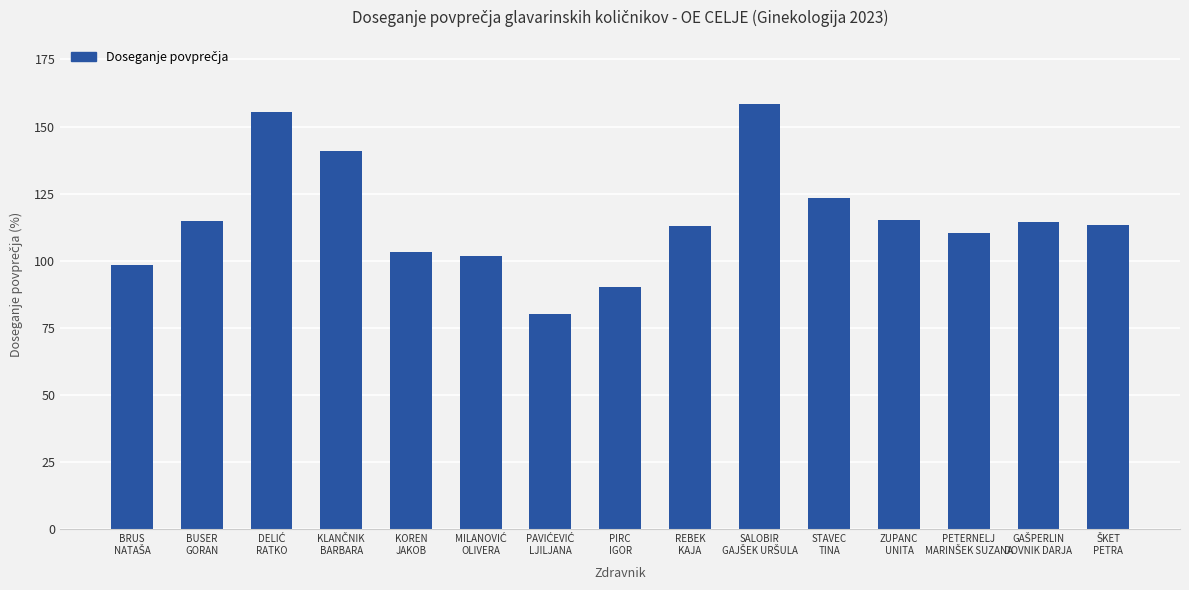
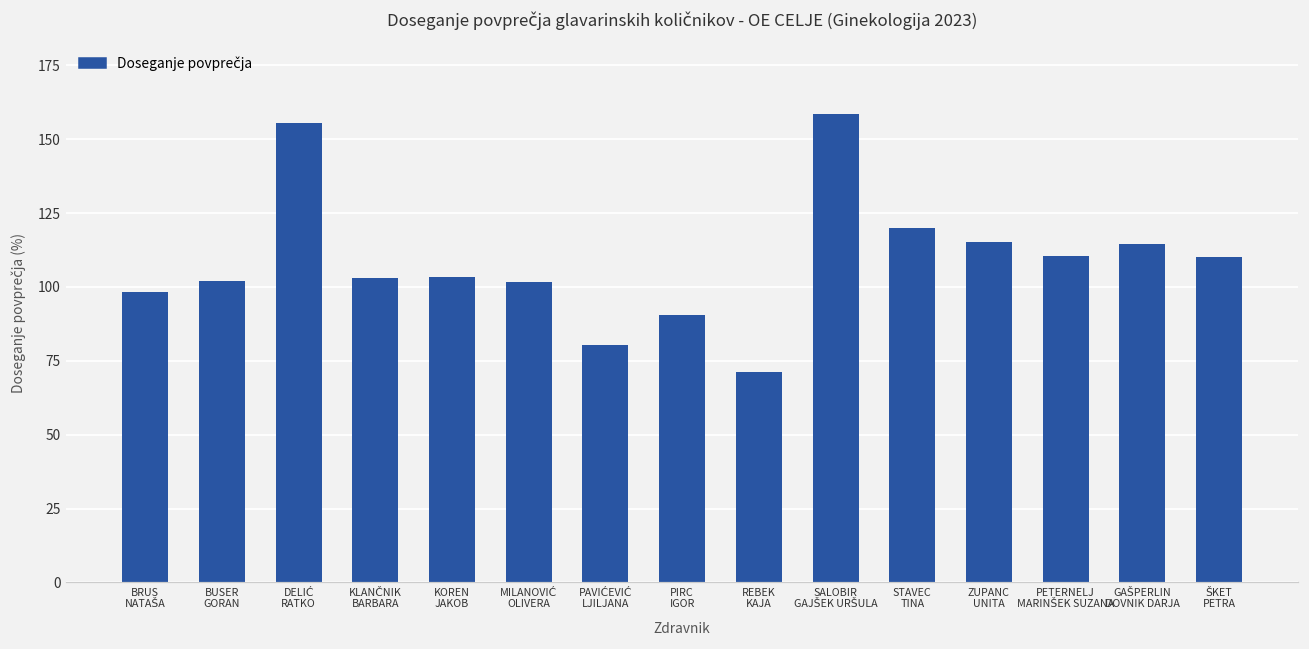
BUSER GORAN: 115 -> 102
KLANČNIK BARBARA: 141 -> 103
REBEK KAJA: 113 -> 71
STAVEC TINA: 123 -> 120
ŠKET PETRA: 113 -> 110
